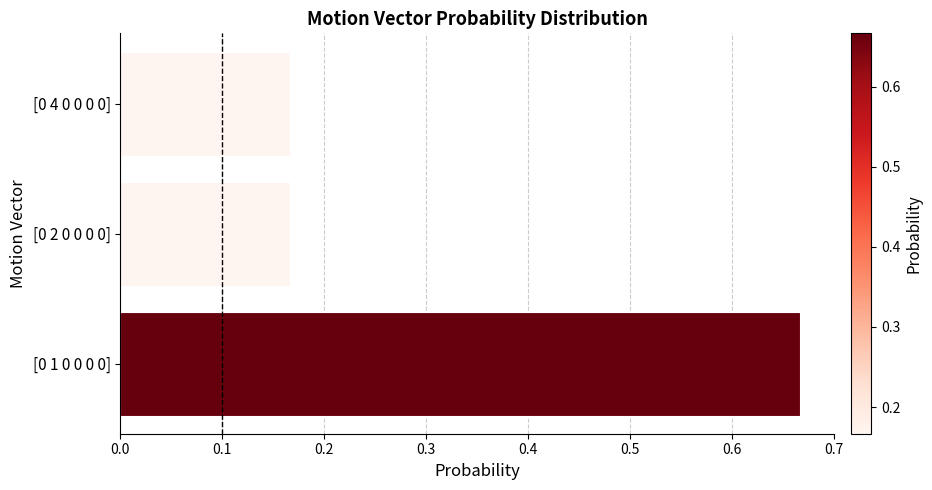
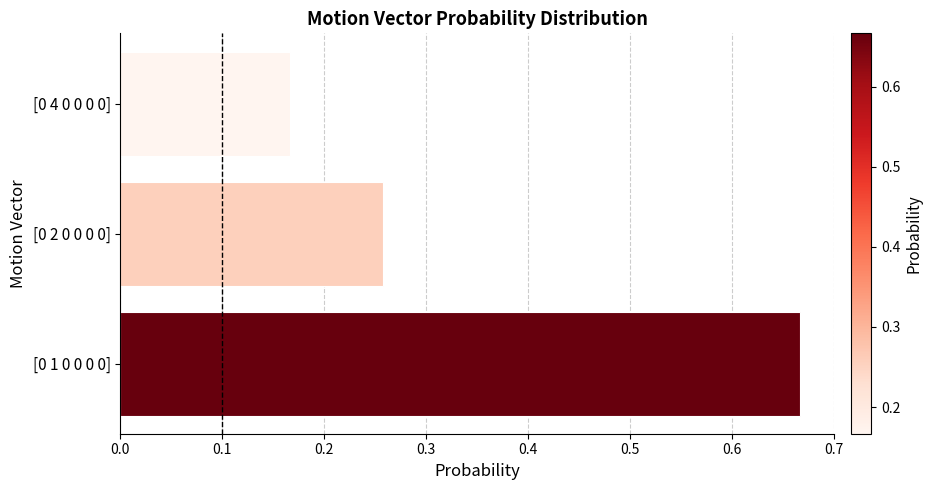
[0 2 0 0 0 0]: 0.167 -> 0.258
